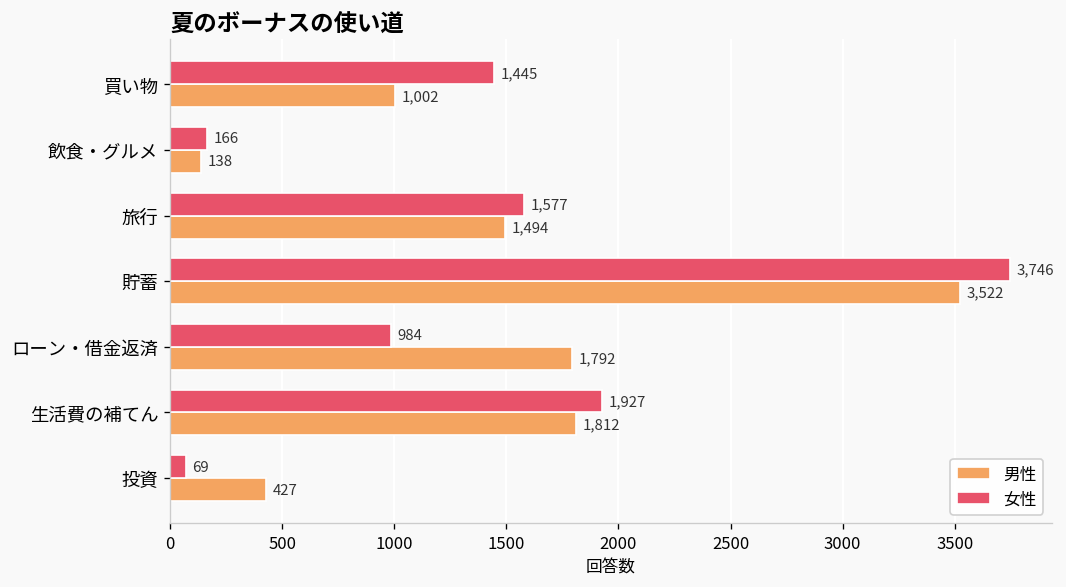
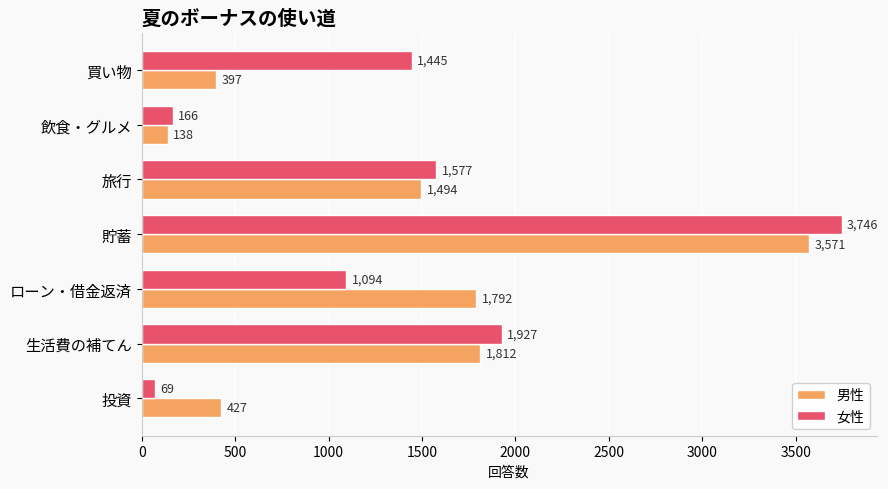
男性, 買い物: 1,002 -> 397
男性, 貯蓄: 3,522 -> 3,571
女性, ローン・借金返済: 984 -> 1,094
